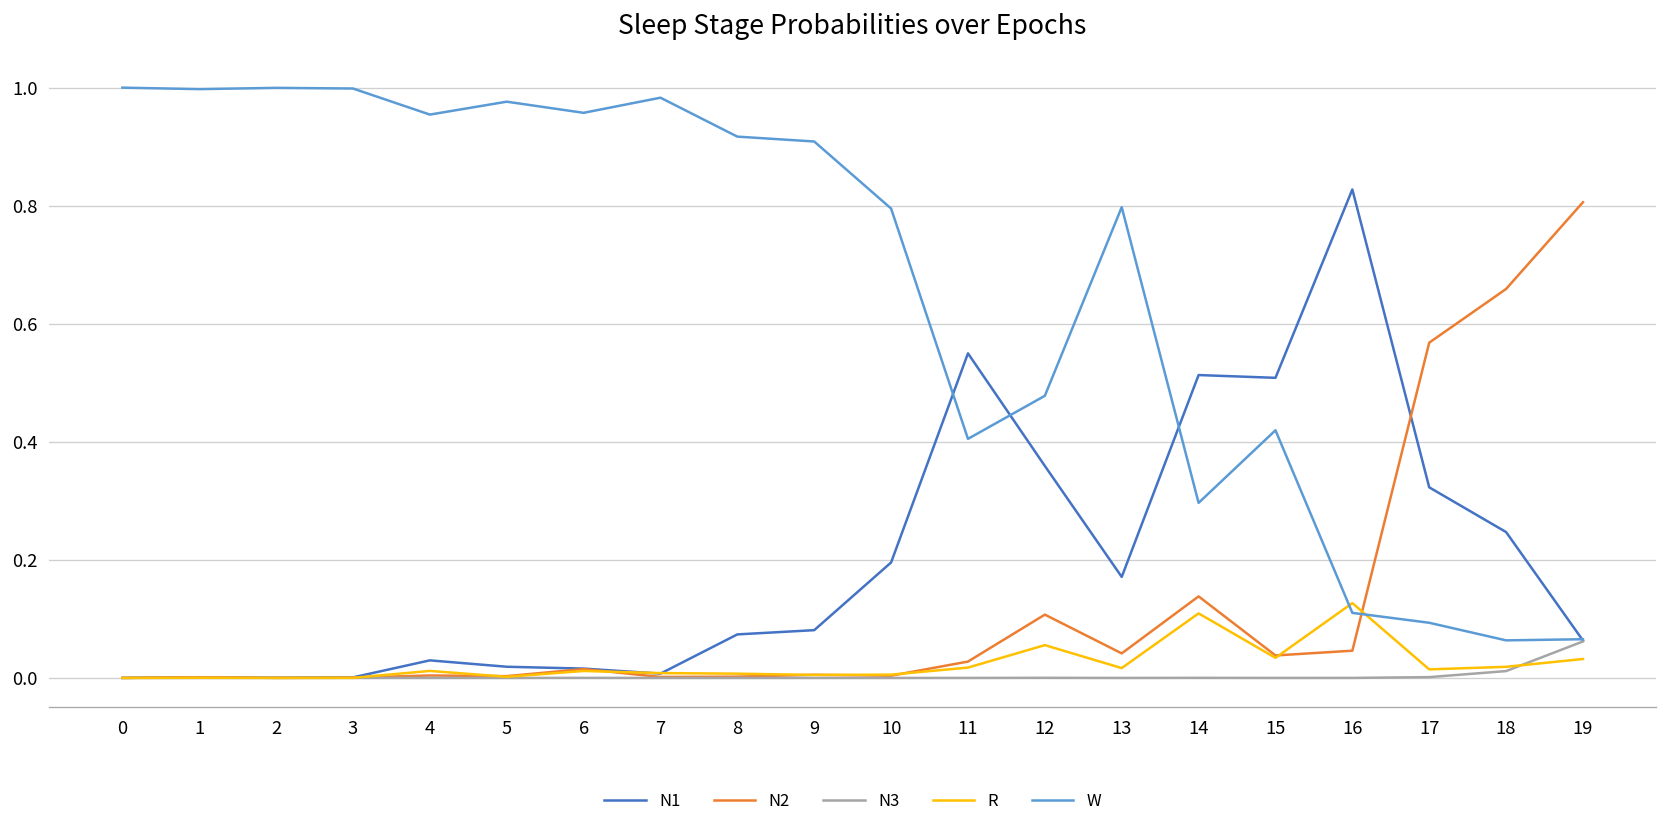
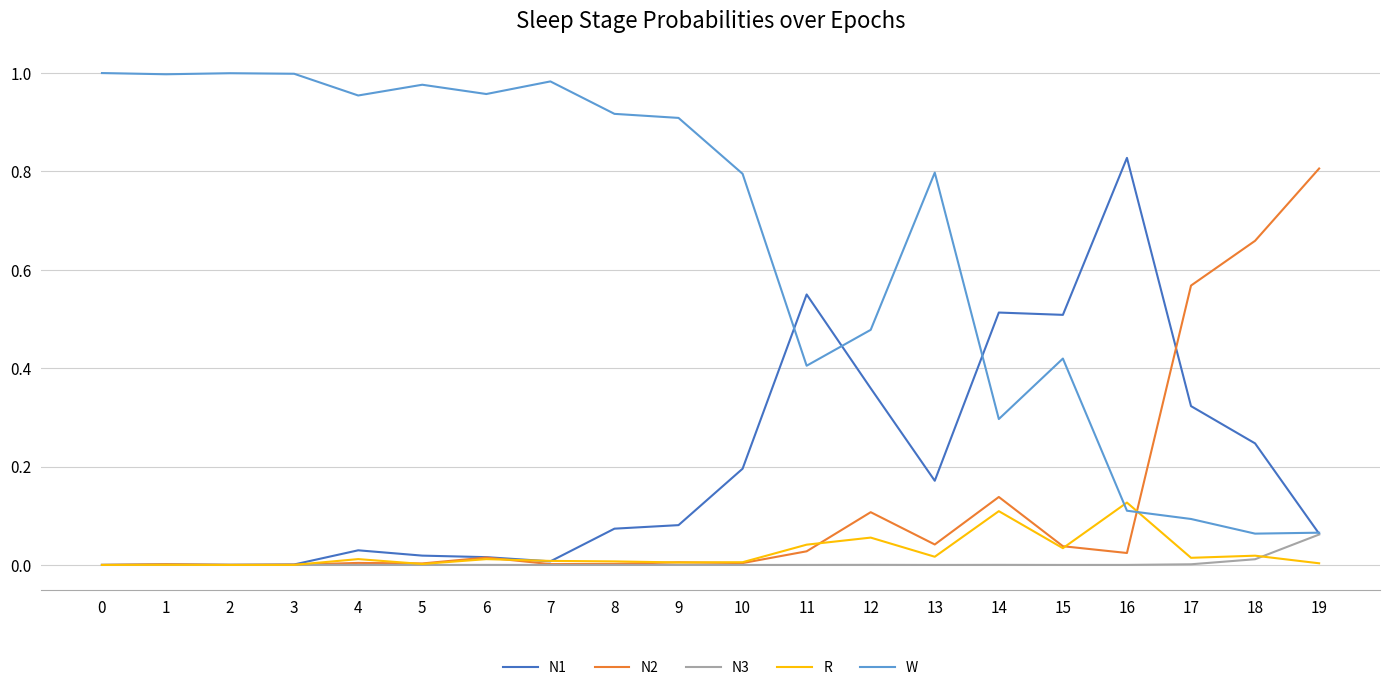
R, 11: 0.02 -> 0.04
N2, 16: 0.05 -> 0.02
R, 19: 0.03 -> 0.00
